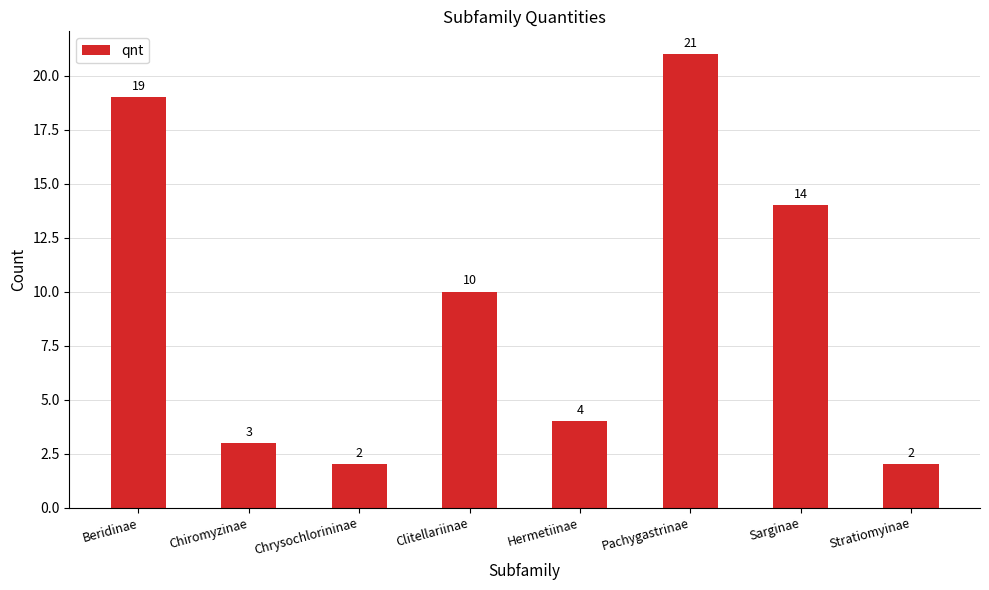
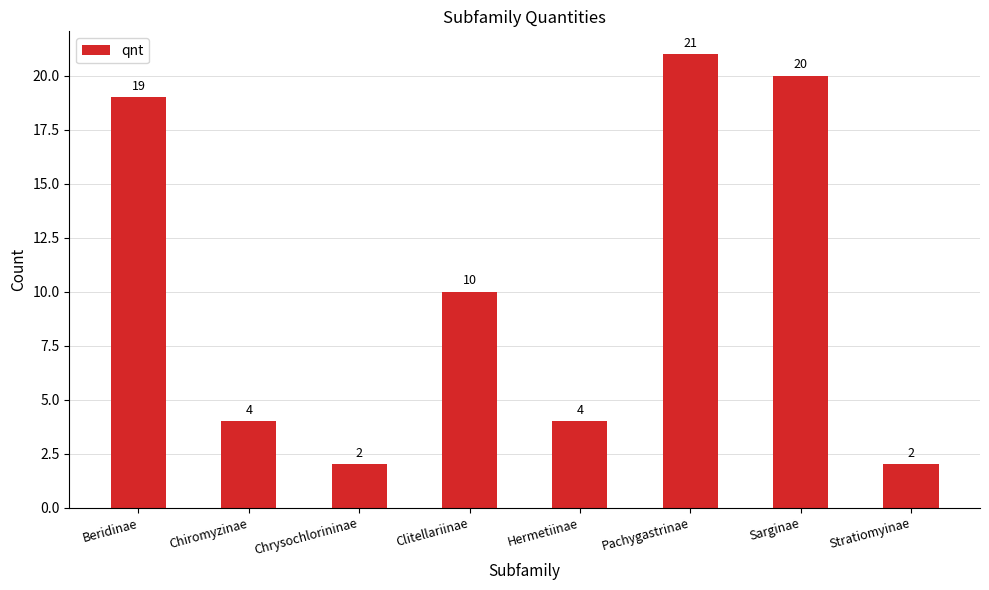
Chiromyzinae: 3 -> 4
Sarginae: 14 -> 20
